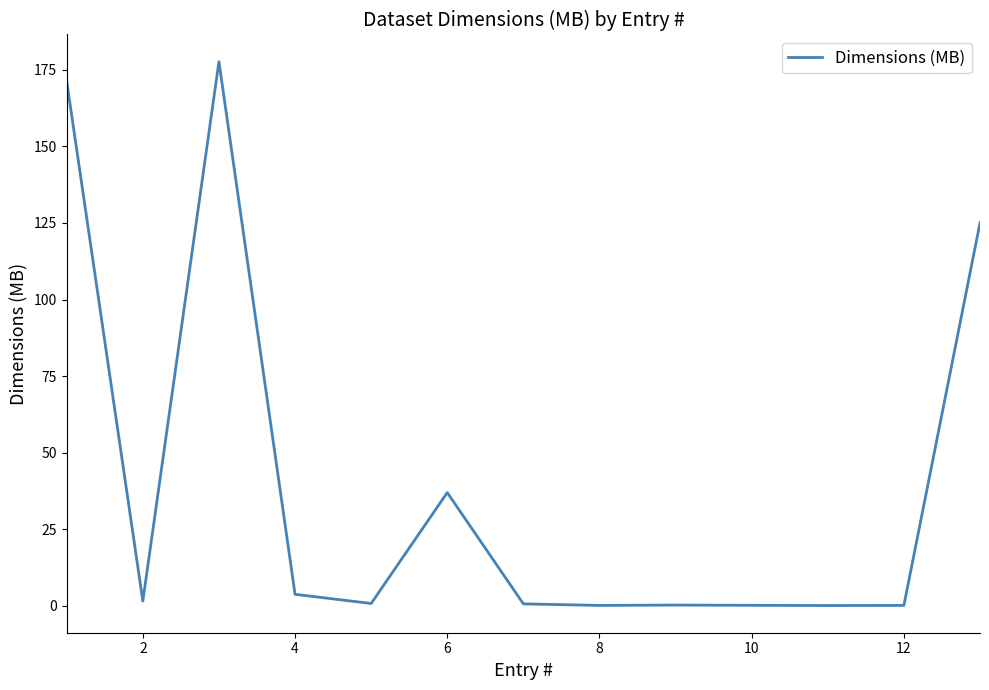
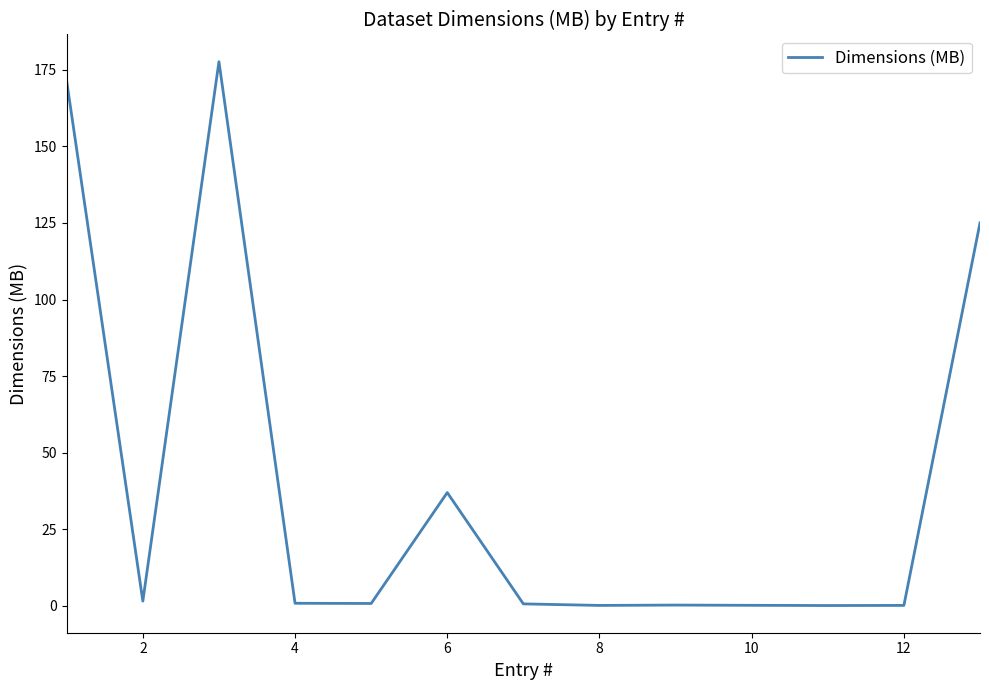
4: 4 -> 1
